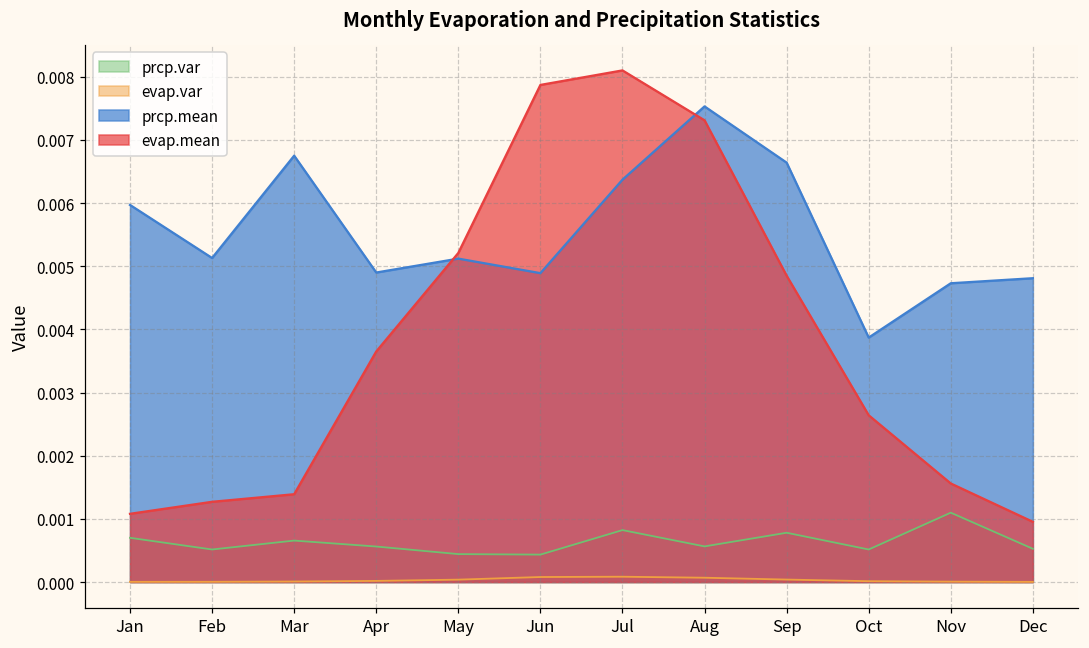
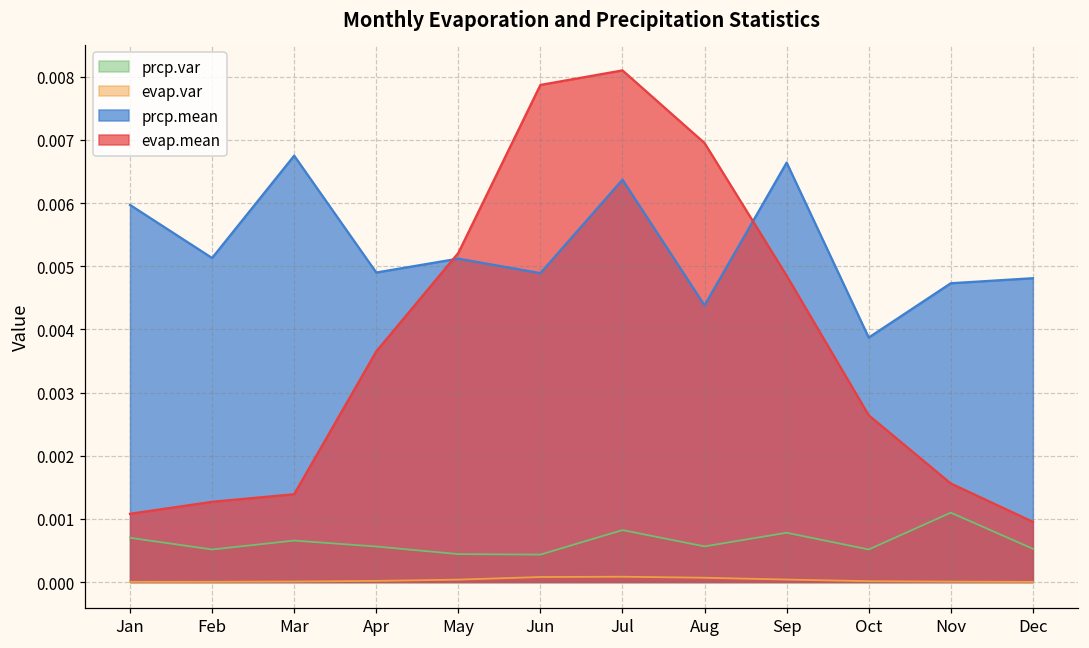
prcp.mean, Aug: 0.0075 -> 0.0044
evap.mean, Aug: 0.0073 -> 0.0070
